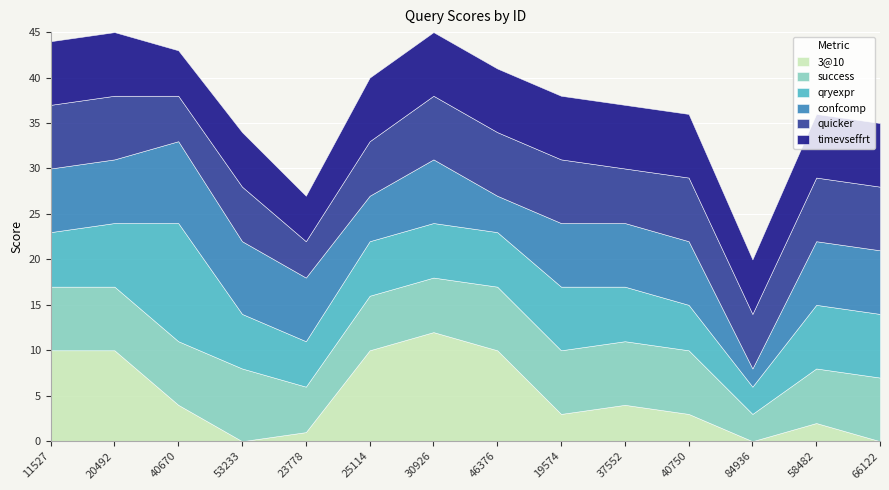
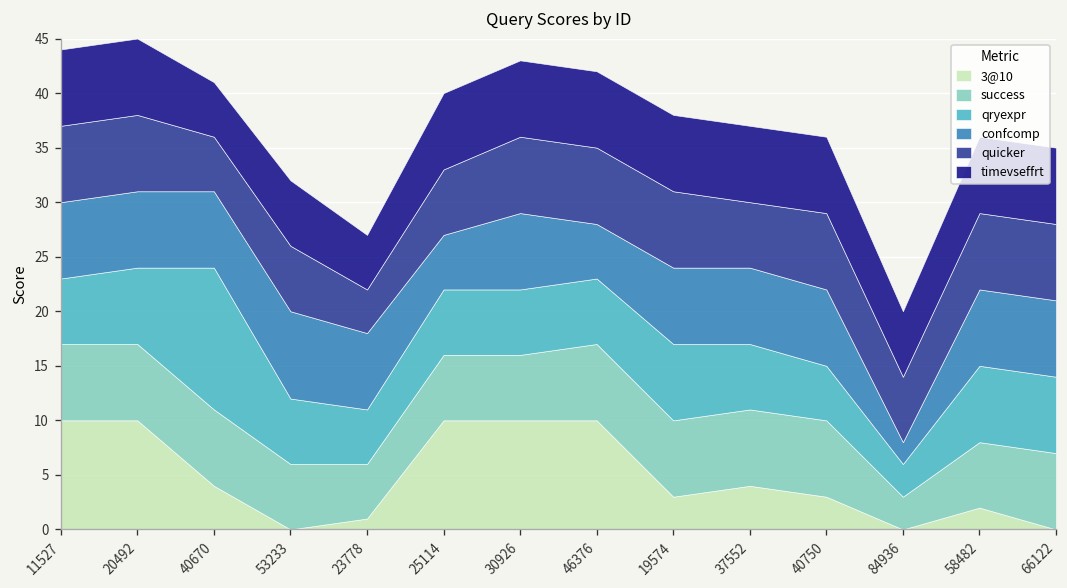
confcomp, 40670: 9 -> 7
success, 53233: 8 -> 6
3@10, 30926: 12 -> 10
confcomp, 46376: 4 -> 5
